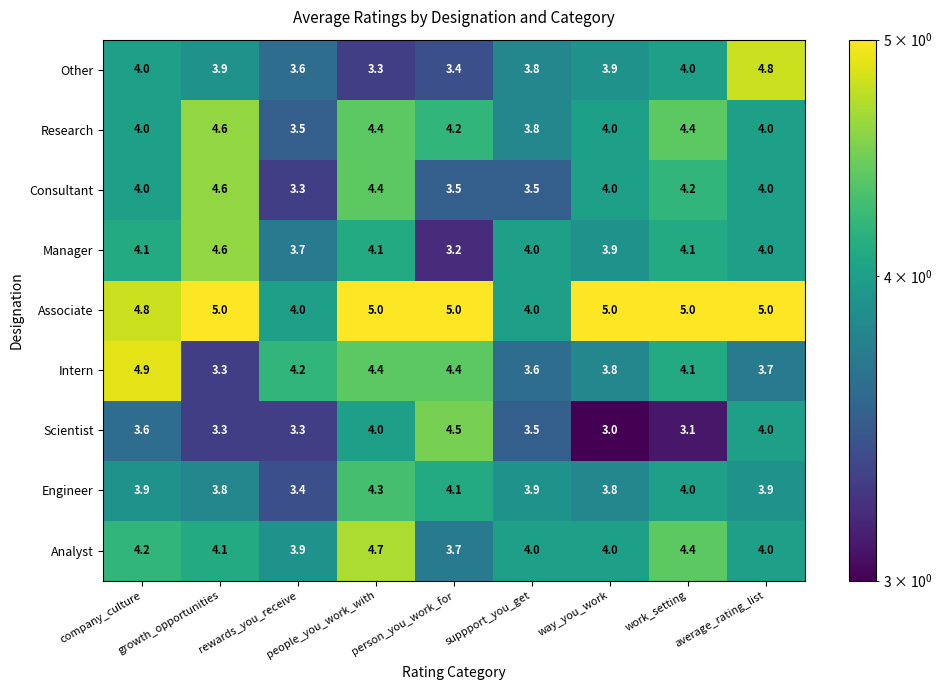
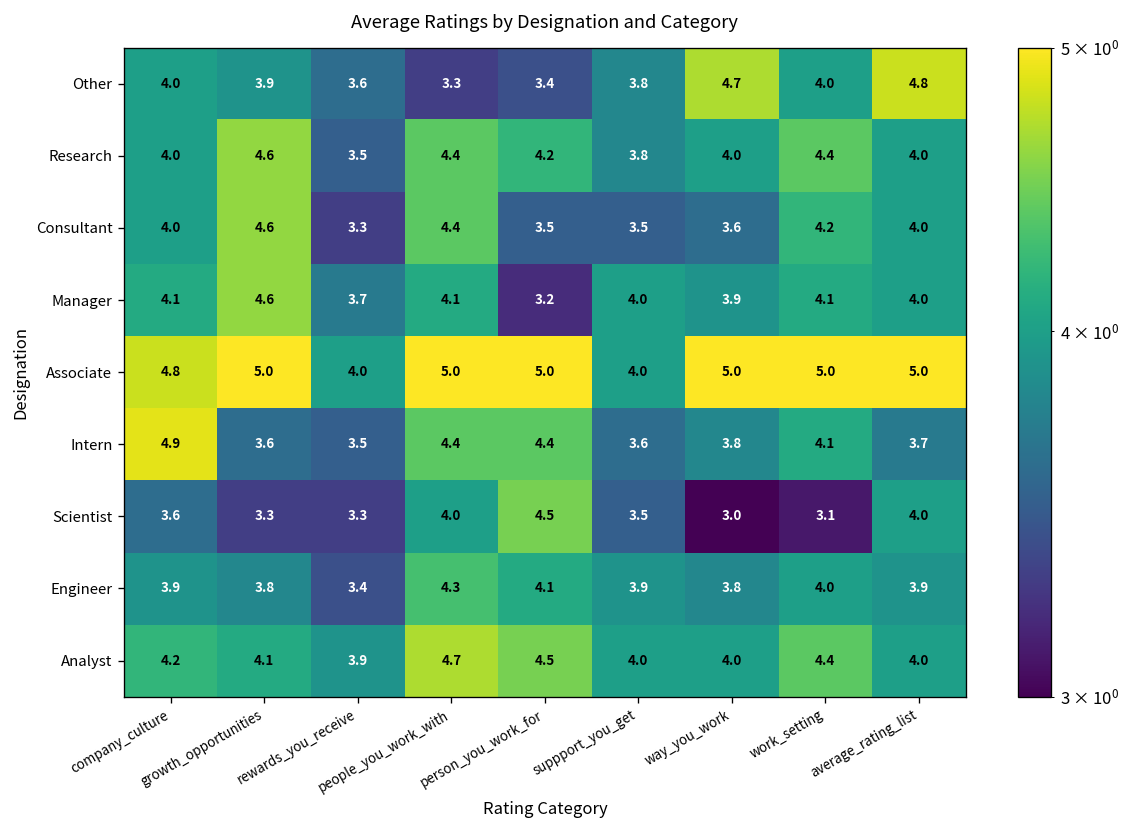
Other, way_you_work: 3.9 -> 4.7
Consultant, way_you_work: 4.0 -> 3.6
Intern, growth_opportunities: 3.3 -> 3.6
Intern, rewards_you_receive: 4.2 -> 3.5
Analyst, person_you_work_for: 3.7 -> 4.5
